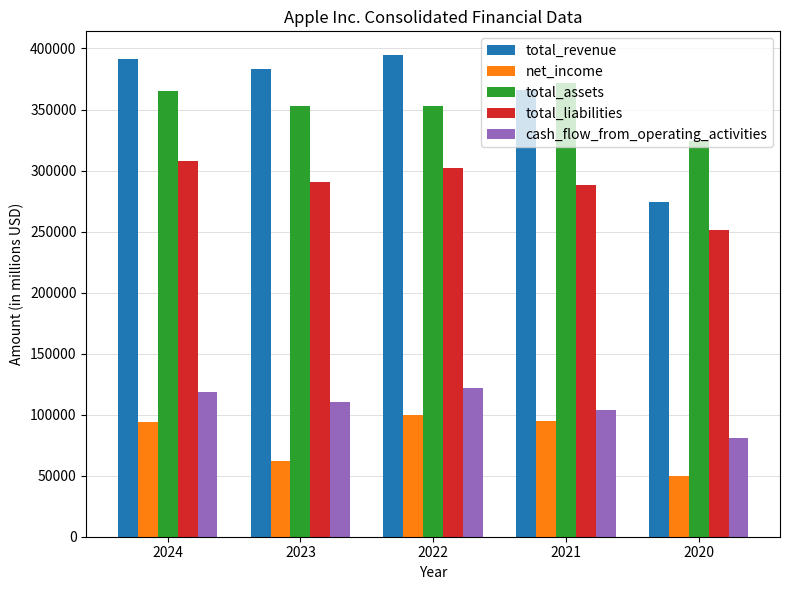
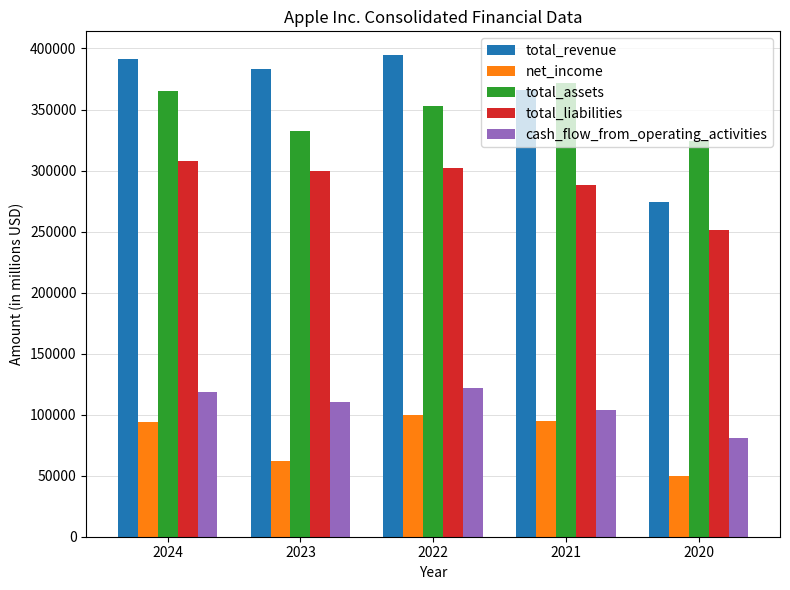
total_assets, 2023: 353000 -> 333000
total_liabilities, 2023: 290000 -> 300000
